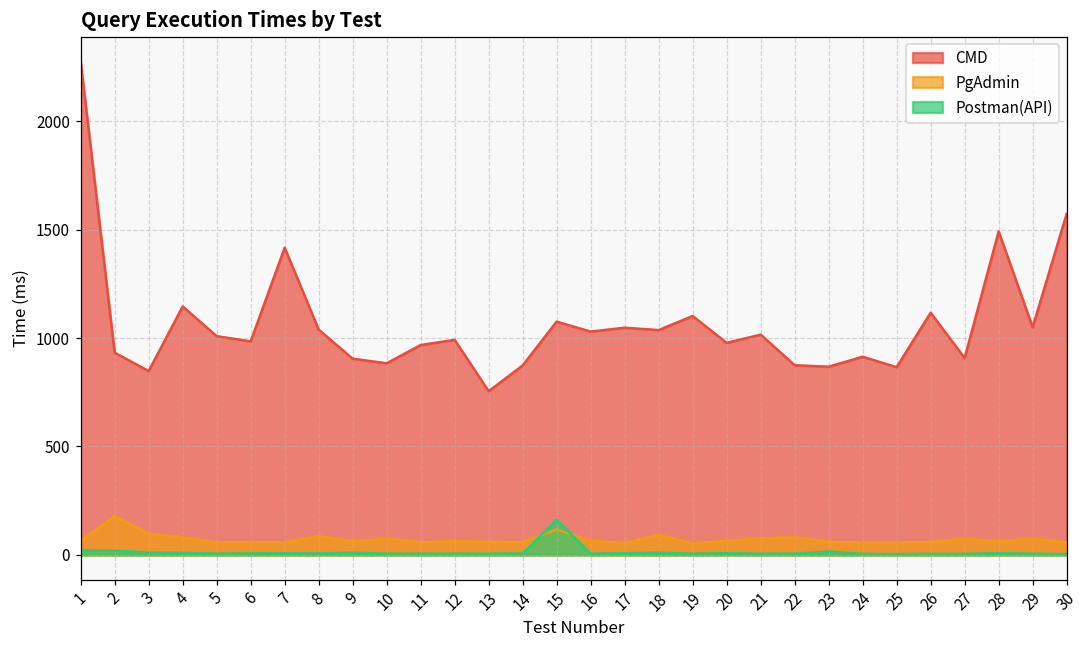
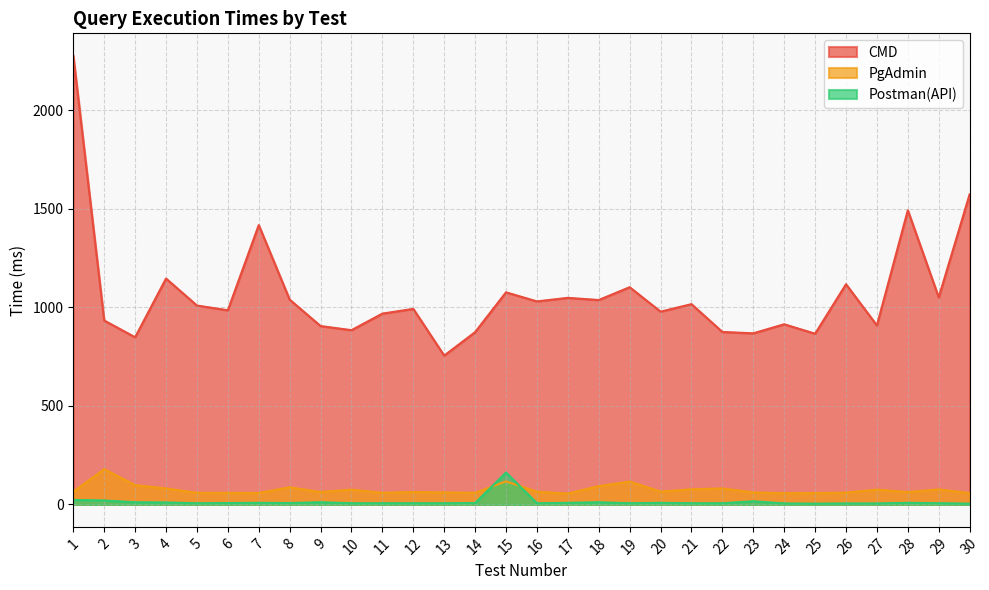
PgAdmin, 19: 50 -> 120
